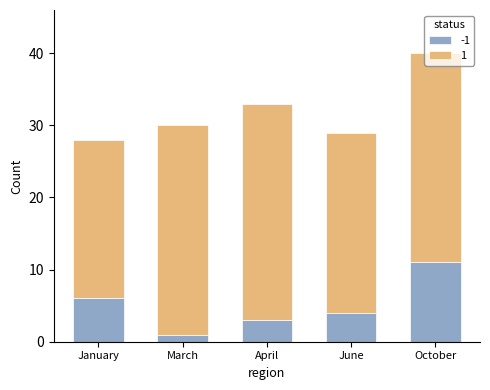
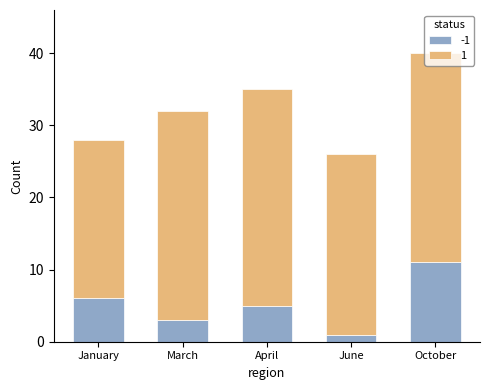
-1, March: 1 -> 3
-1, April: 3 -> 5
-1, June: 4 -> 1
